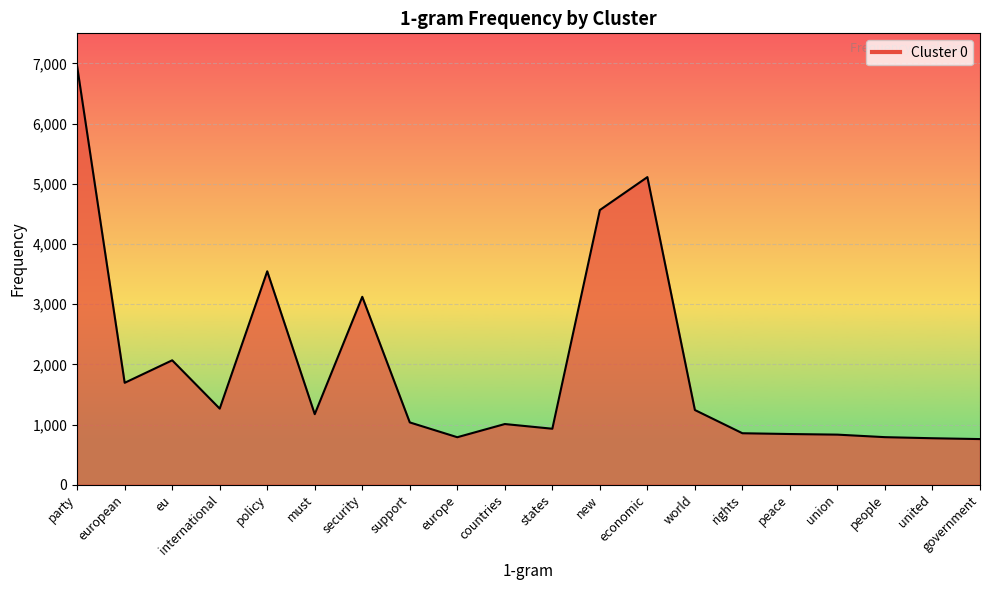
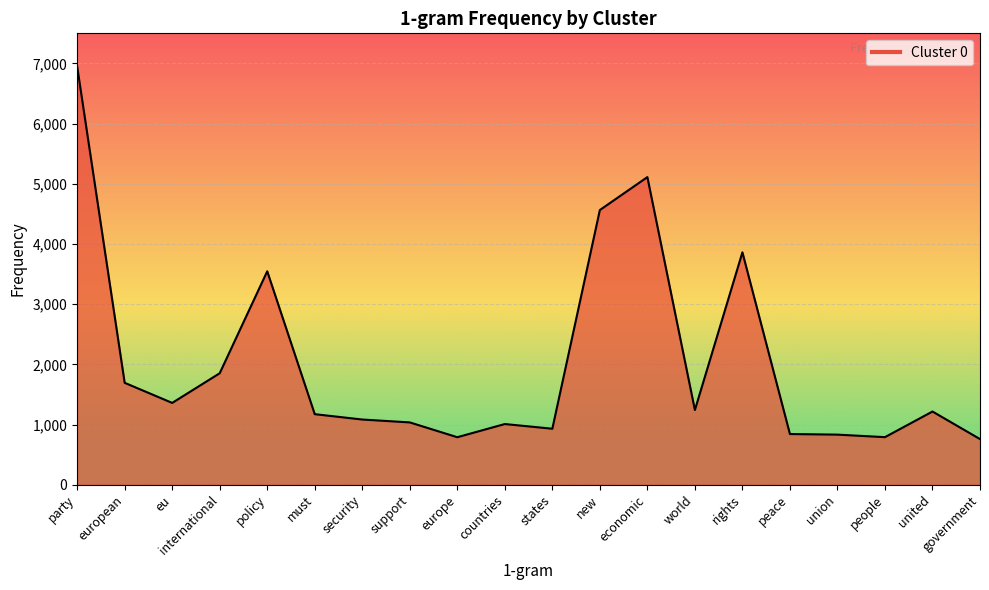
eu: 2,100 -> 1,400
international: 1,300 -> 1,900
security: 3,100 -> 1,100
rights: 900 -> 3,900
united: 800 -> 1,200
